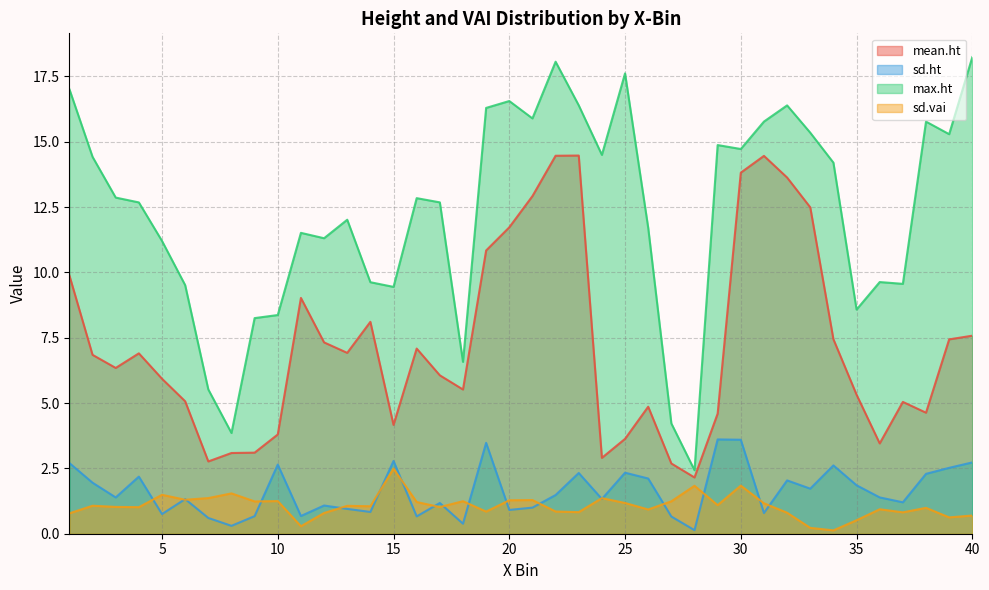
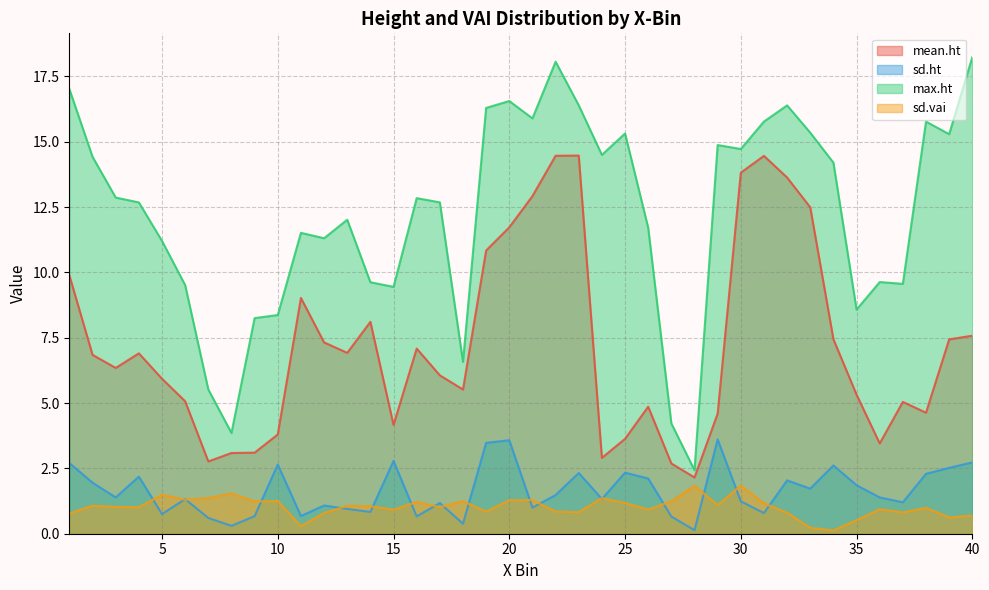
sd.vai, 15: 2.5 -> 0.9
sd.ht, 20: 0.9 -> 3.6
max.ht, 25: 17.6 -> 15.3
sd.ht, 30: 3.6 -> 1.2
